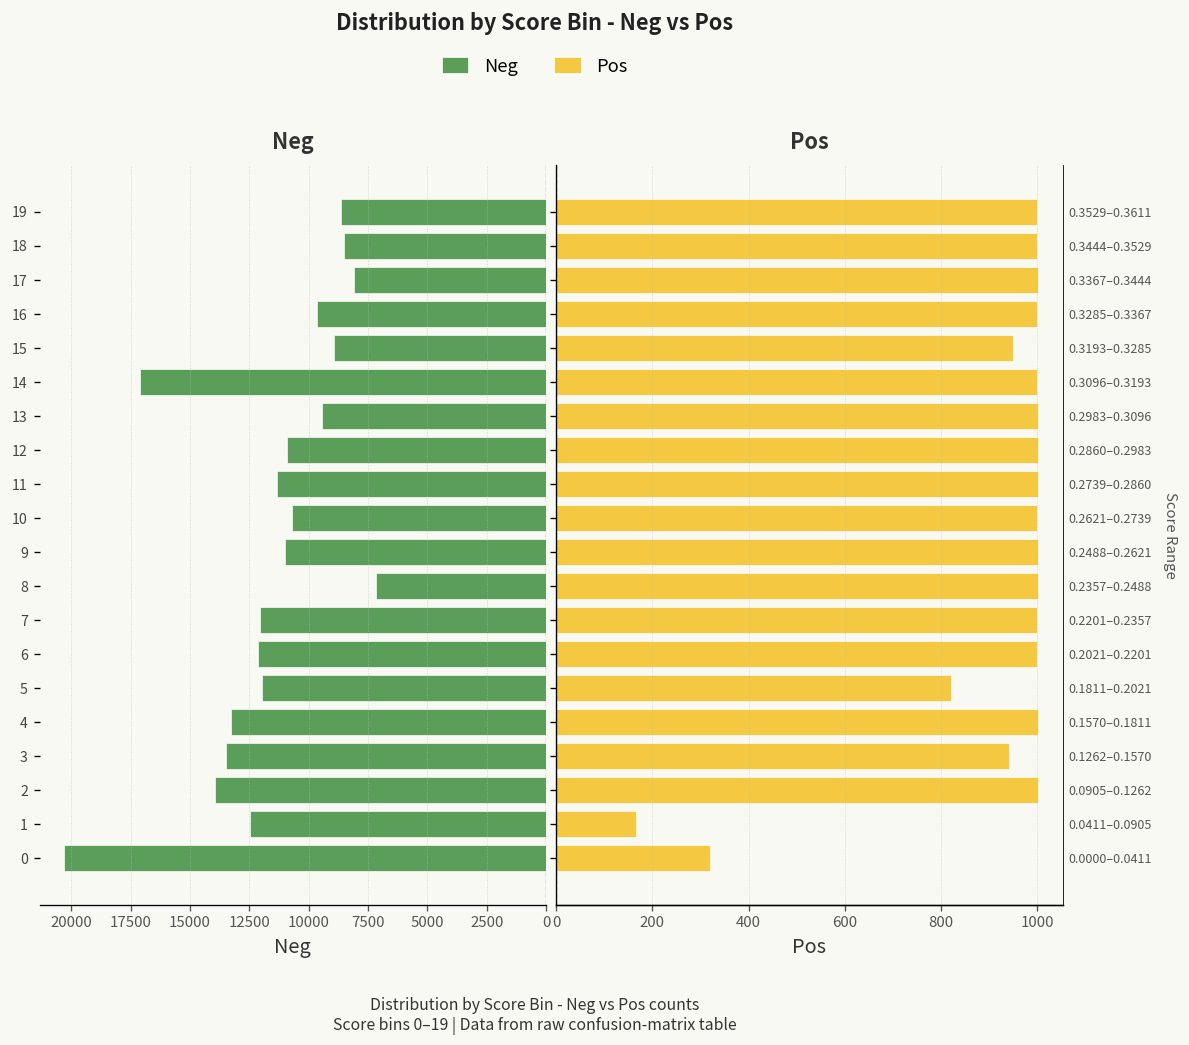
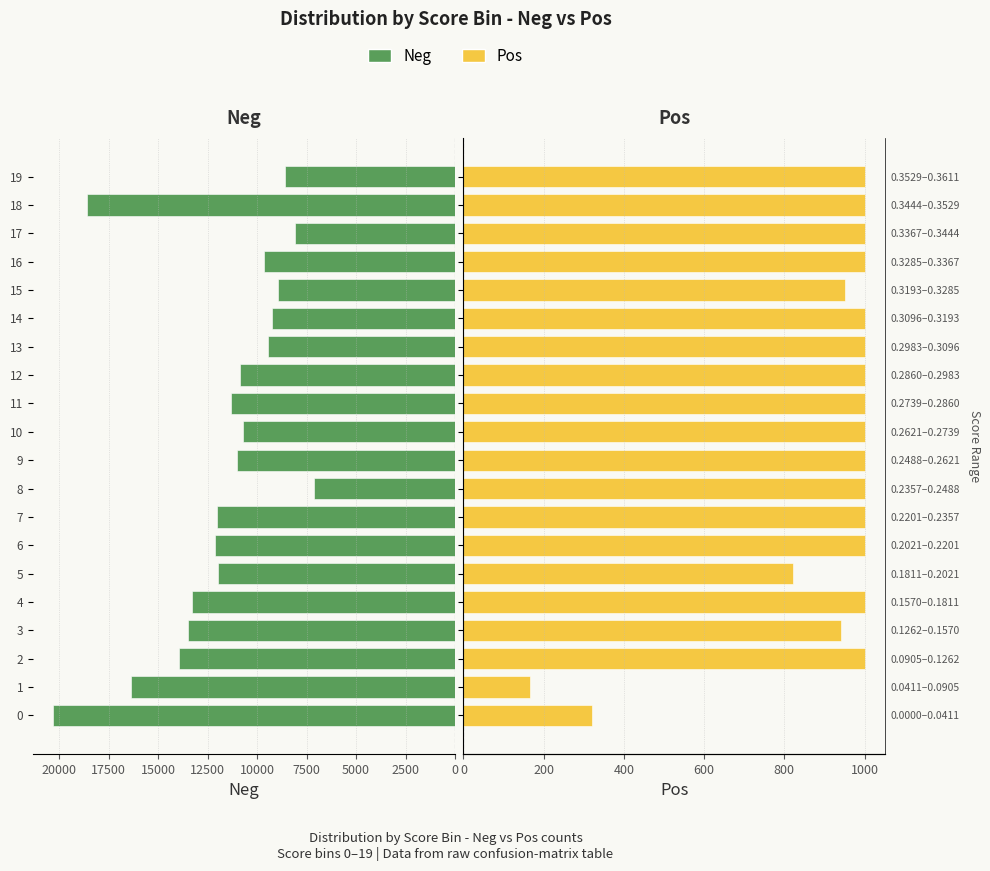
Neg, 18: 8500 -> 18600
Neg, 14: 17100 -> 9300
Neg, 1: 12500 -> 16400
